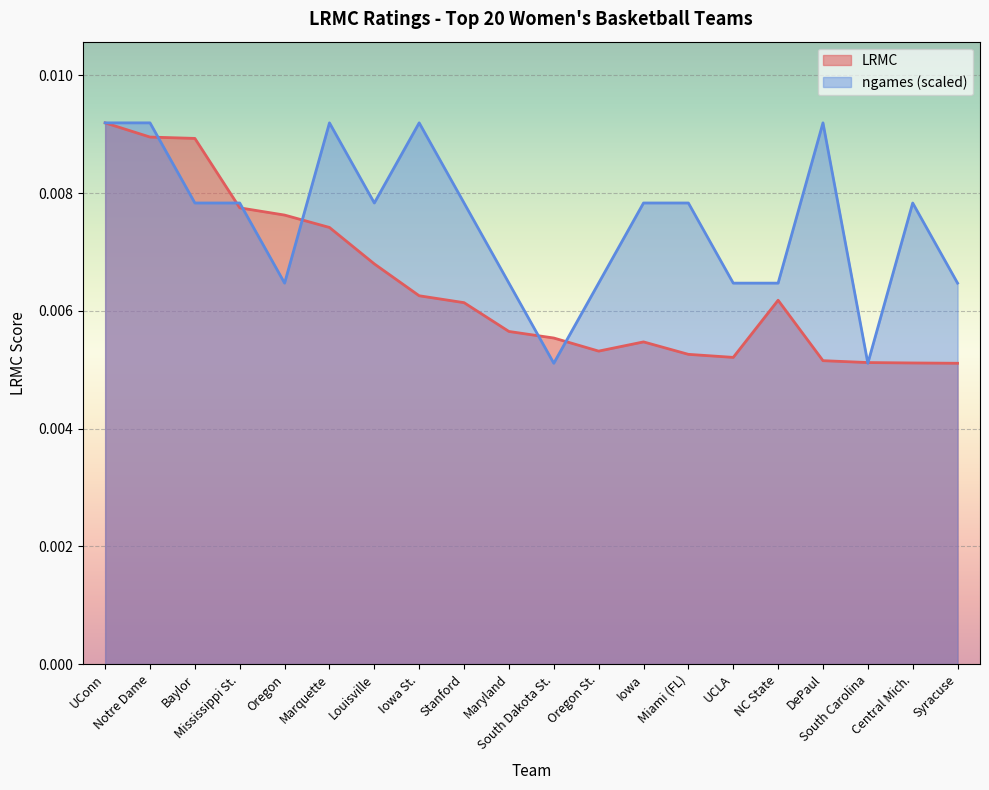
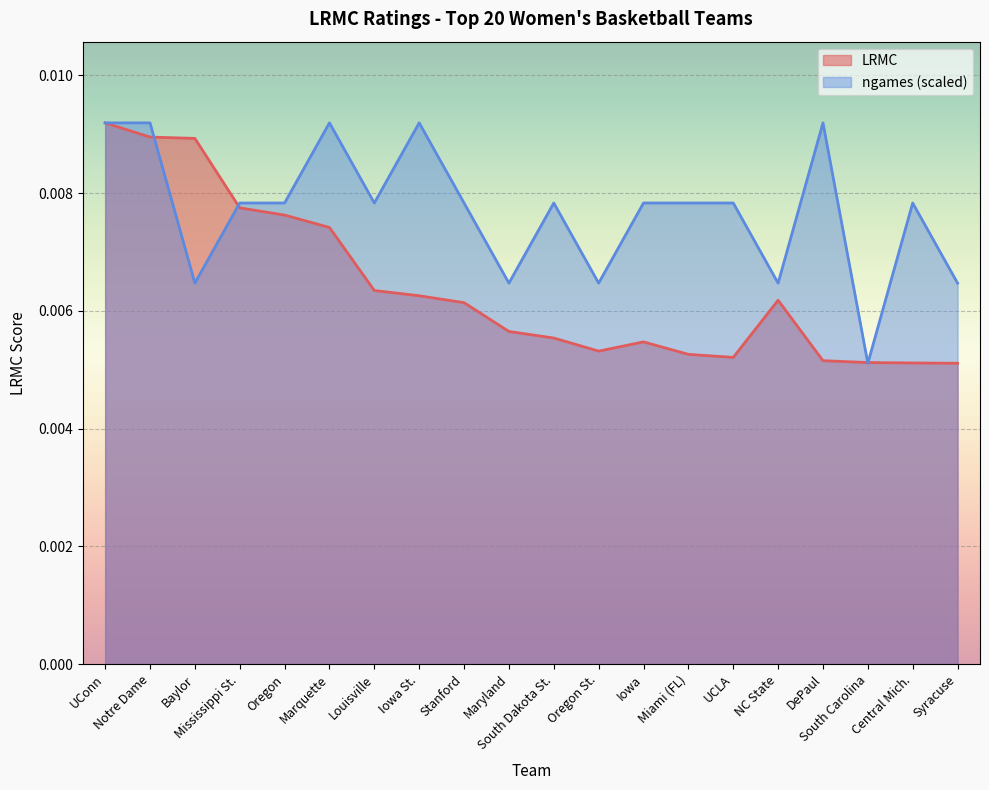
ngames (scaled), Baylor: 0.0078 -> 0.0065
ngames (scaled), Oregon: 0.0065 -> 0.0078
LRMC, Louisville: 0.0068 -> 0.0063
ngames (scaled), South Dakota St.: 0.0051 -> 0.0078
ngames (scaled), UCLA: 0.0065 -> 0.0078
